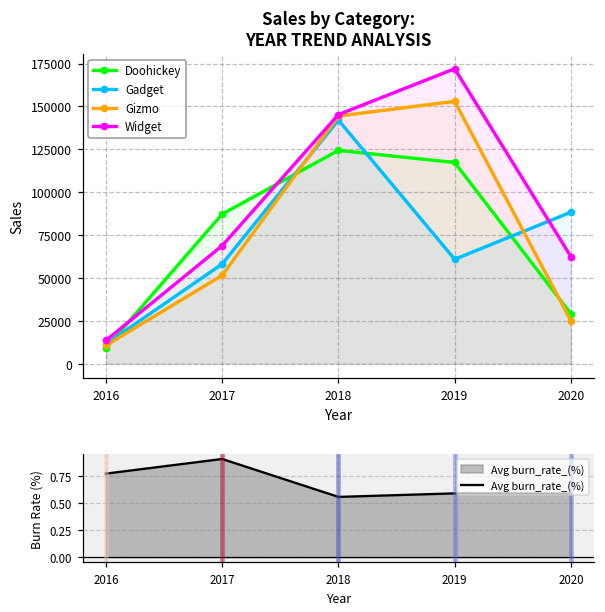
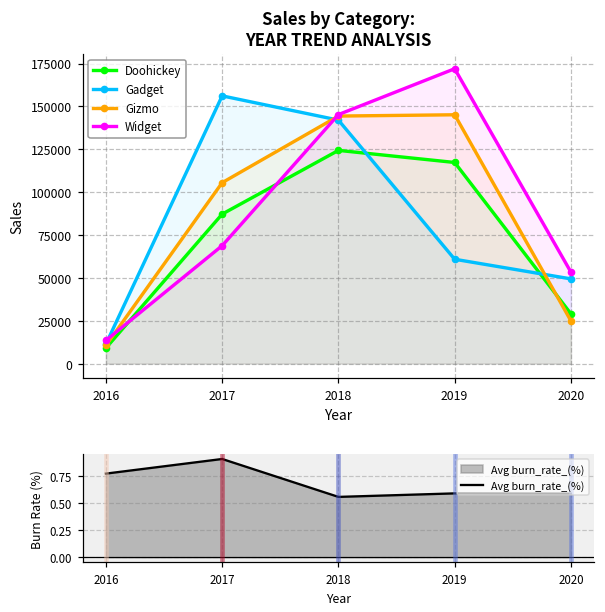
Sales by Category: YEAR TREND ANALYSIS, Gadget, 2017: 58000 -> 156000
Sales by Category: YEAR TREND ANALYSIS, Gizmo, 2017: 51000 -> 106000
Sales by Category: YEAR TREND ANALYSIS, Gizmo, 2019: 153000 -> 145000
Sales by Category: YEAR TREND ANALYSIS, Gadget, 2020: 88000 -> 49000
Sales by Category: YEAR TREND ANALYSIS, Widget, 2020: 62000 -> 53000
